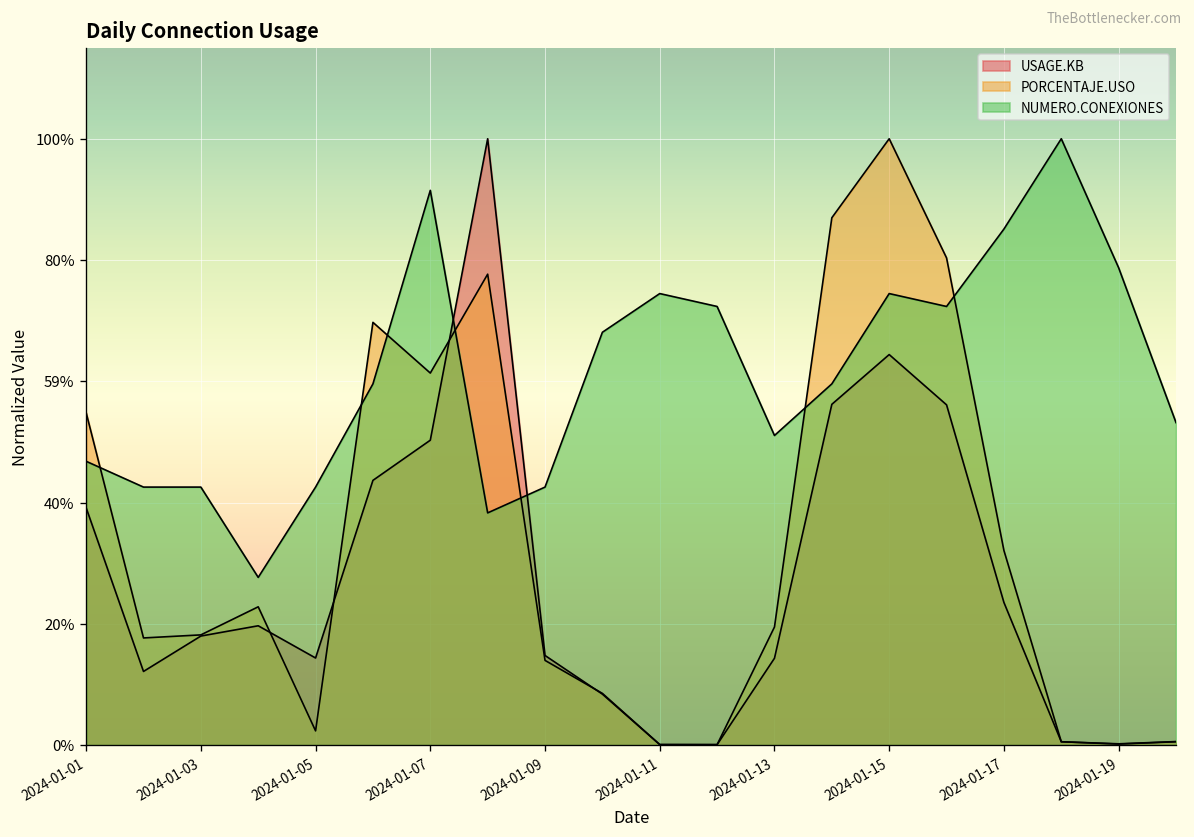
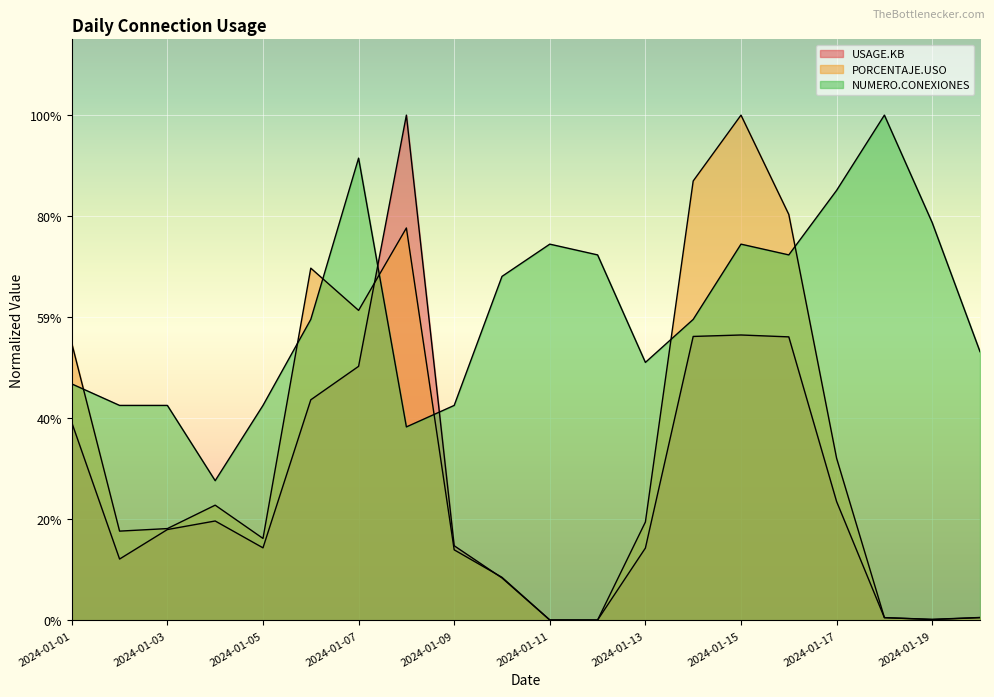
PORCENTAJE.USO, 2024-01-05: 2% -> 16%
USAGE.KB, 2024-01-15: 64% -> 56%
